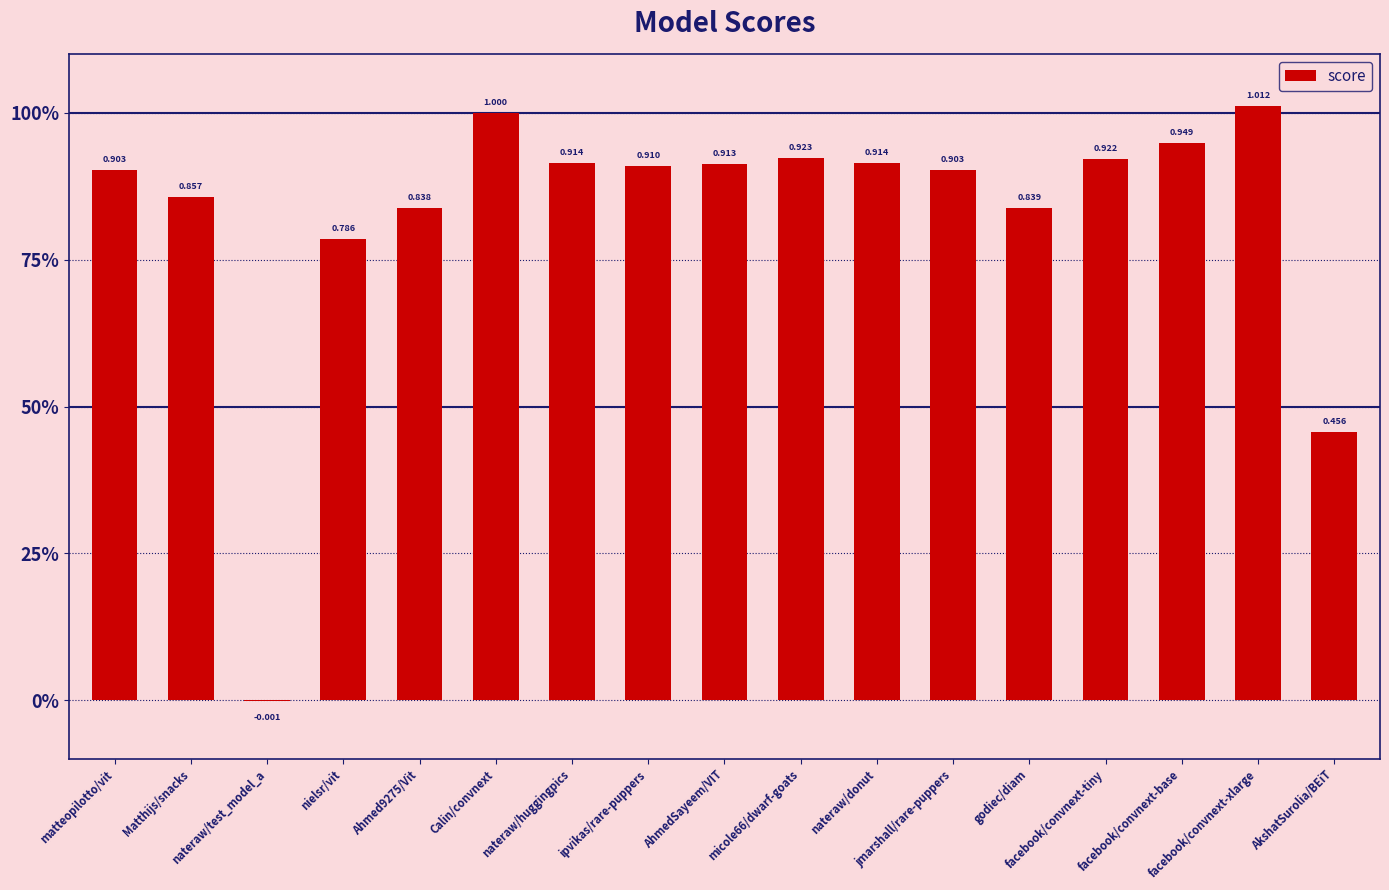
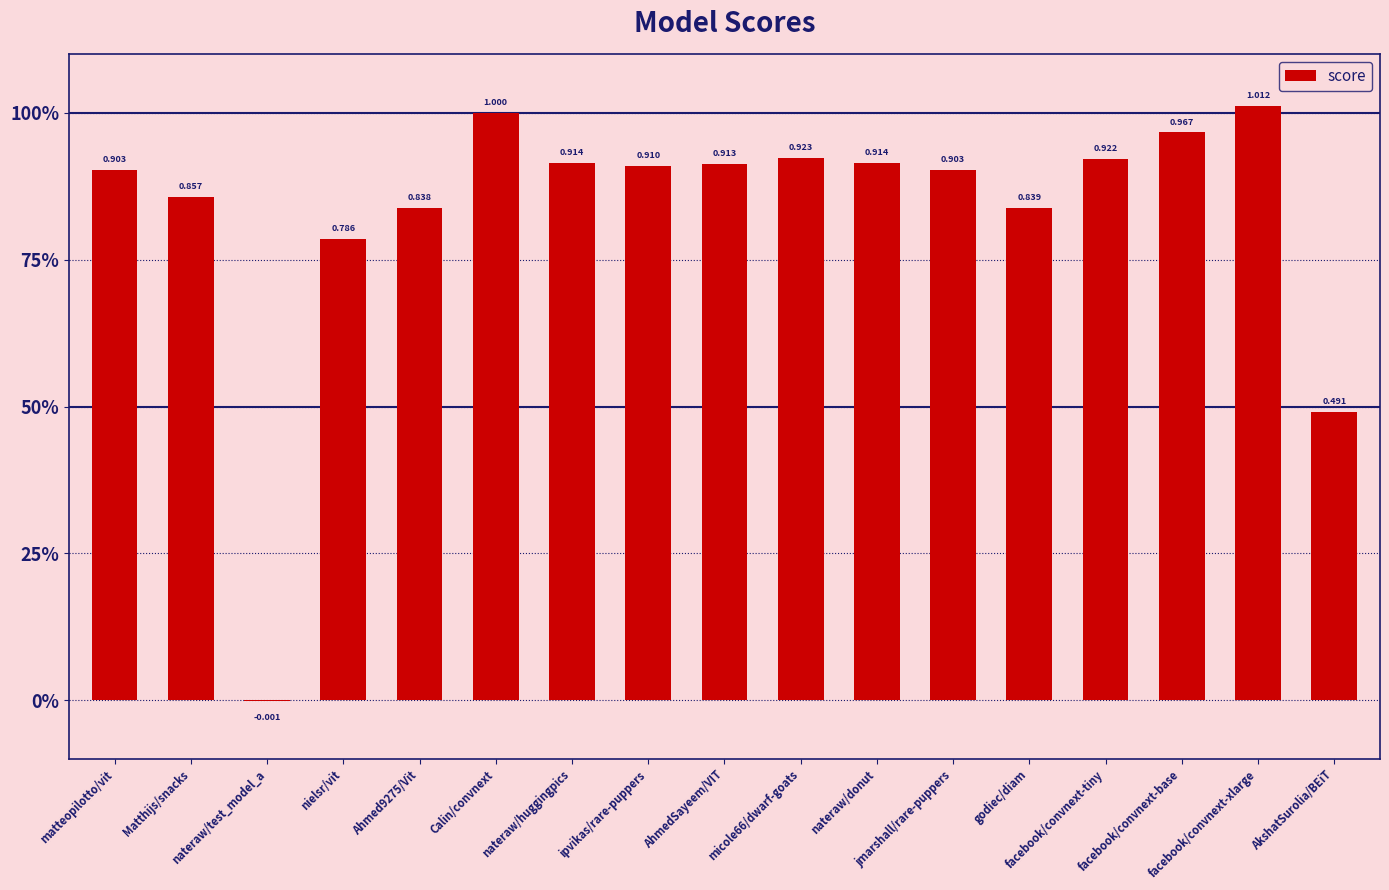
facebook/convnext-base: 0.949 -> 0.967
AkshatSurolia/BEiT: 0.456 -> 0.491
